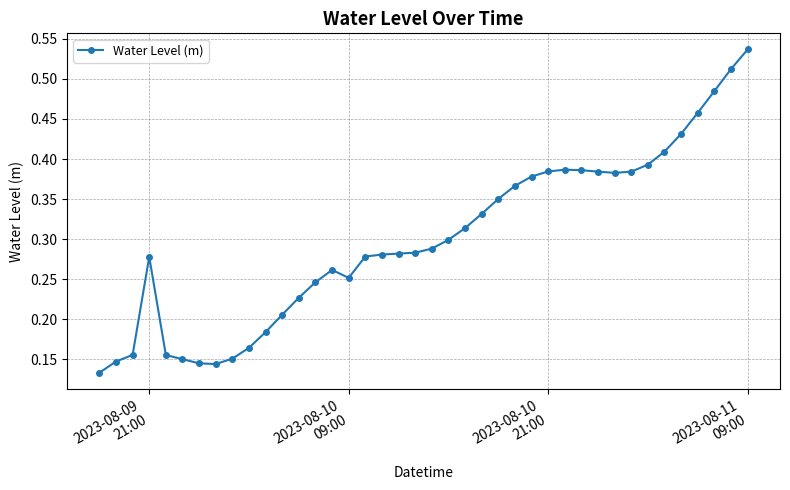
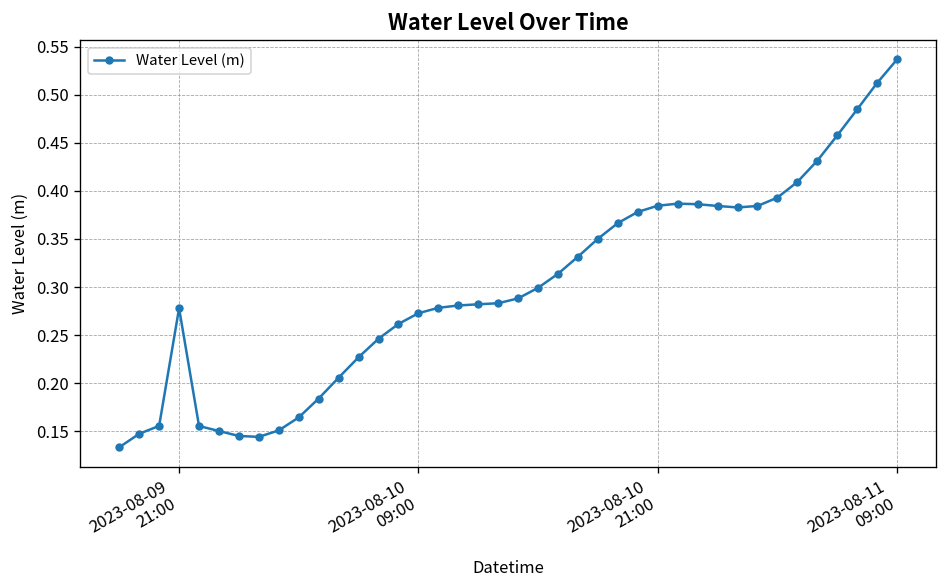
2023-08-10 09:00: 0.25 -> 0.27
